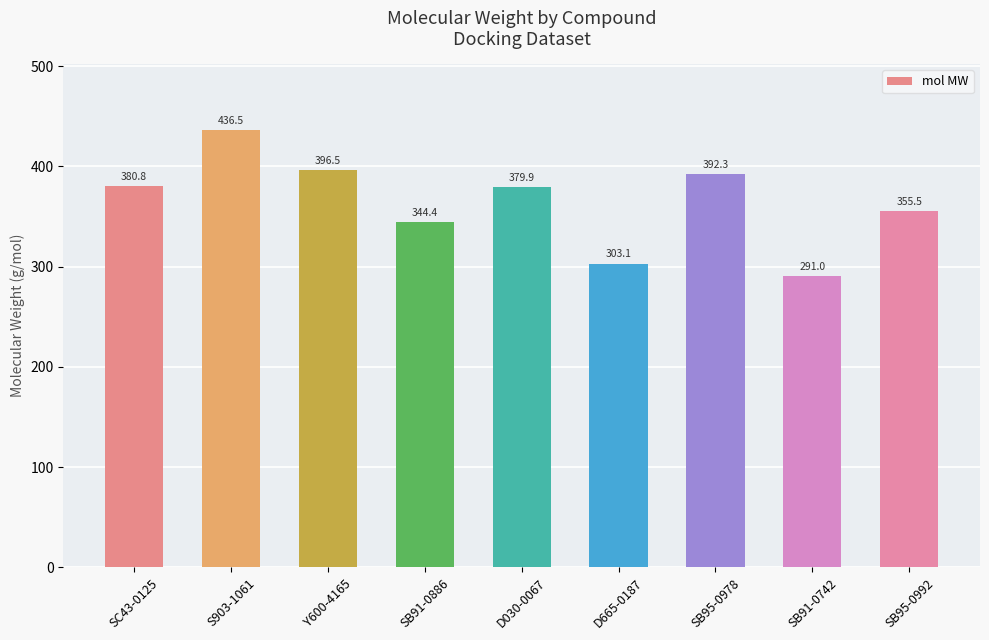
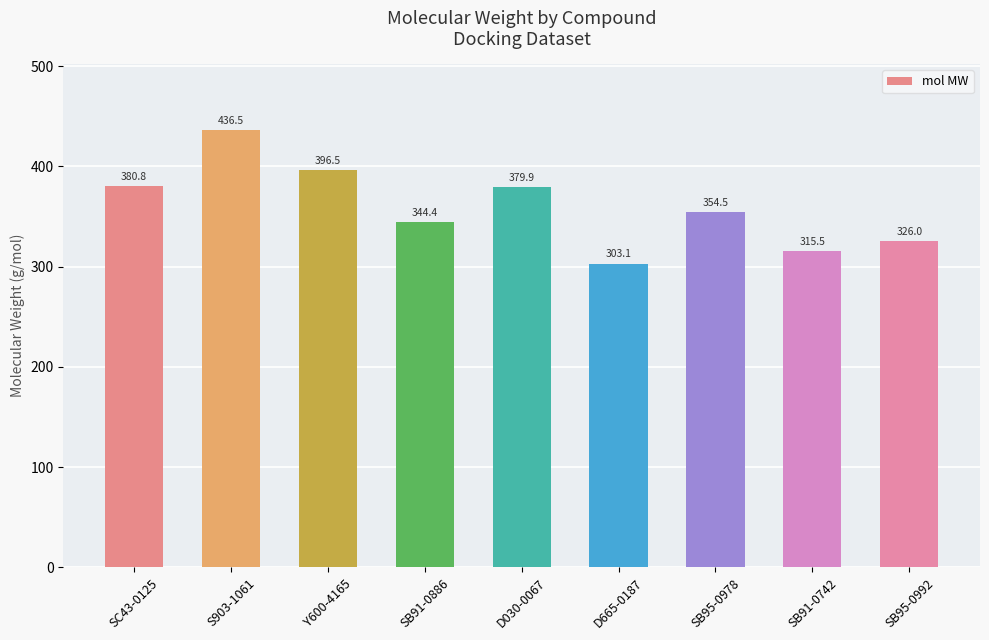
SB95-0978: 392.3 -> 354.5
SB91-0742: 291.0 -> 315.5
SB95-0992: 355.5 -> 326.0
